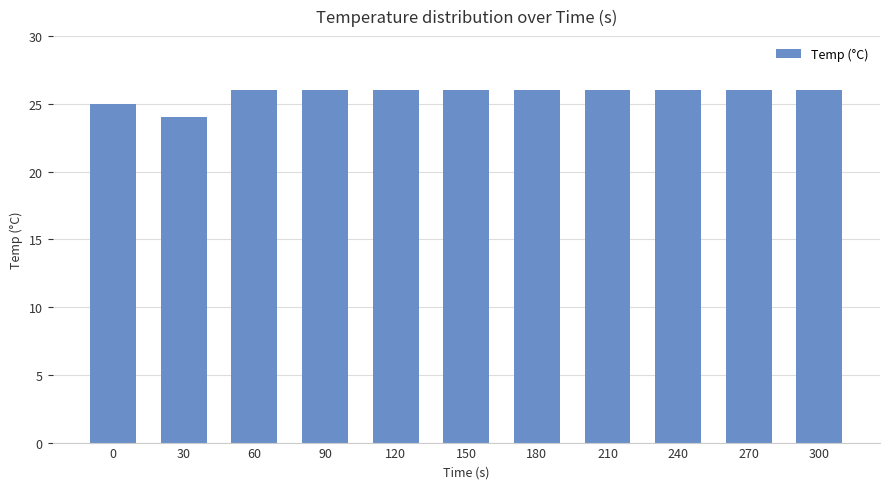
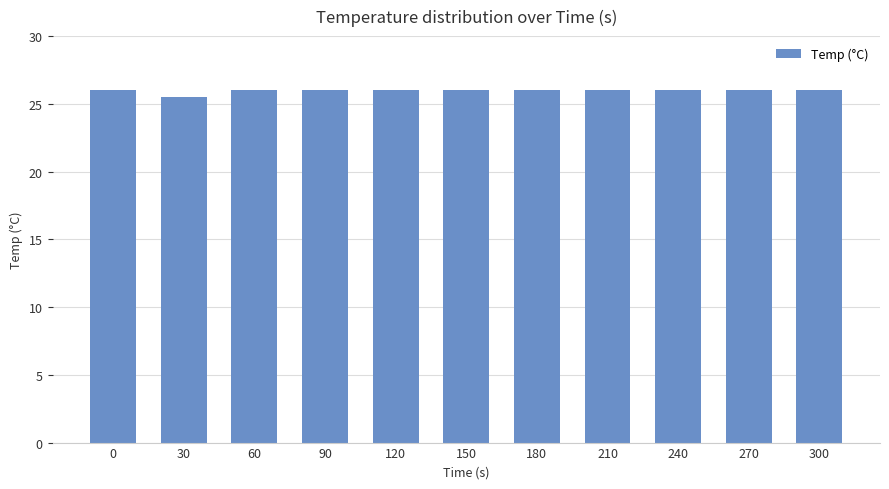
0: 25 -> 26
30: 24.0 -> 25.5
